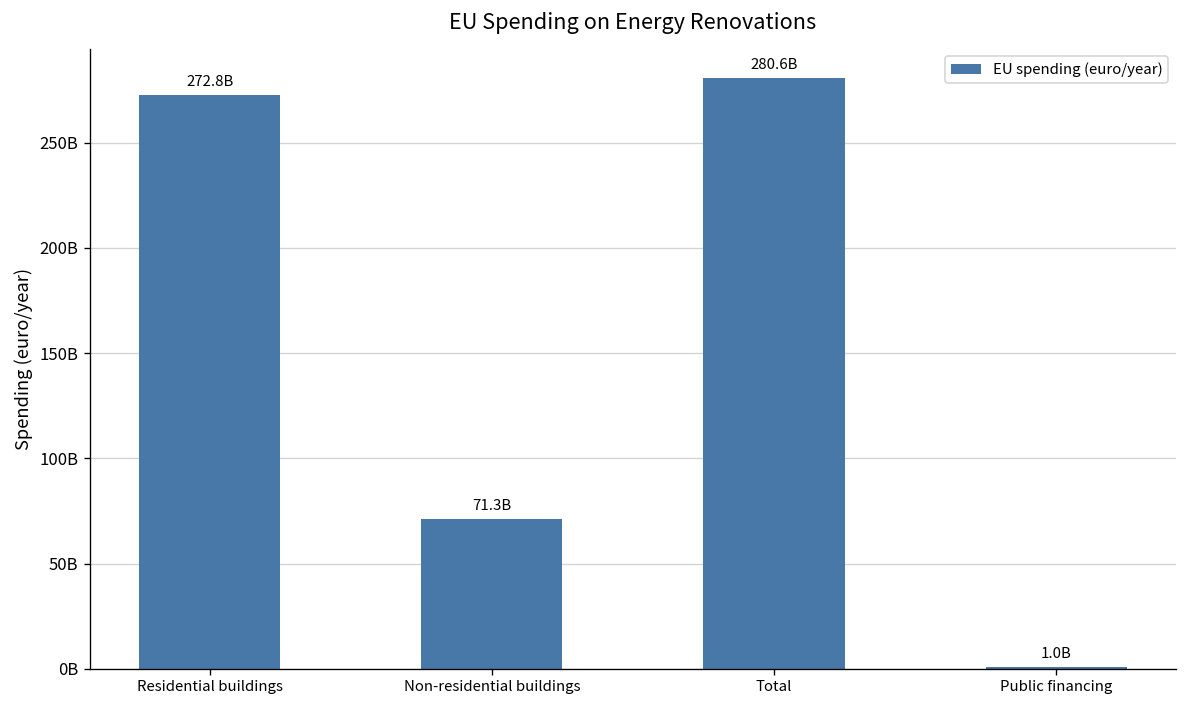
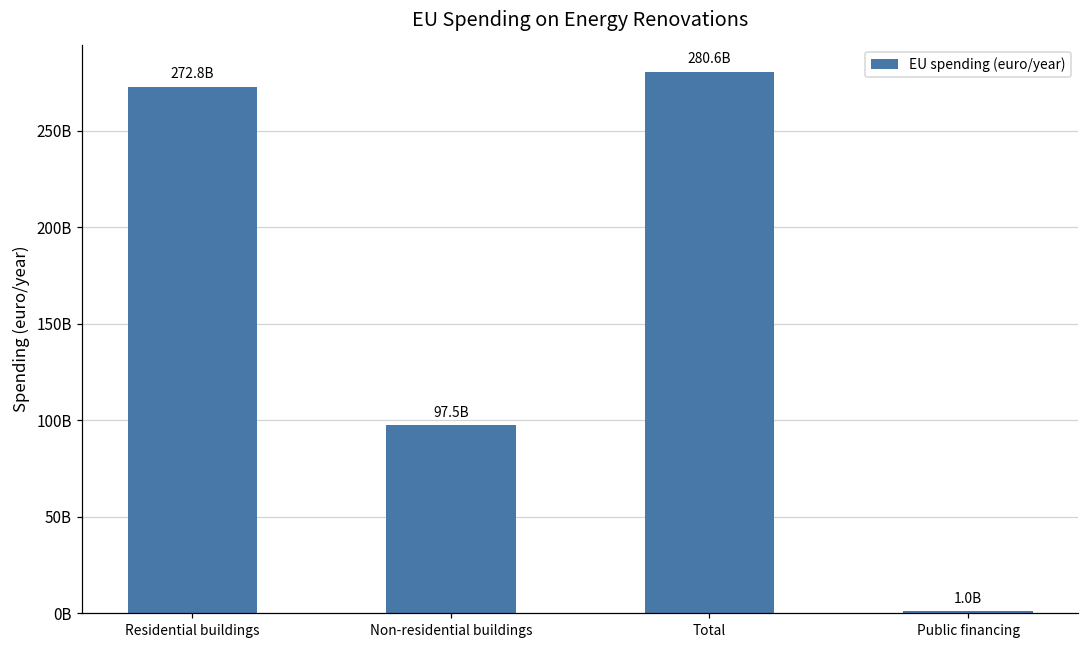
Non-residential buildings: 71.3B -> 97.5B
